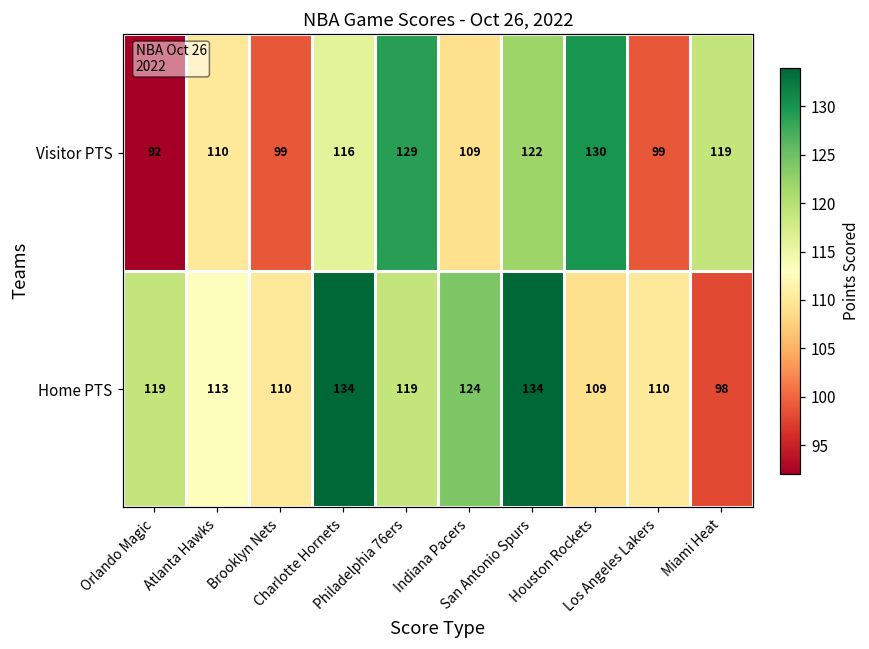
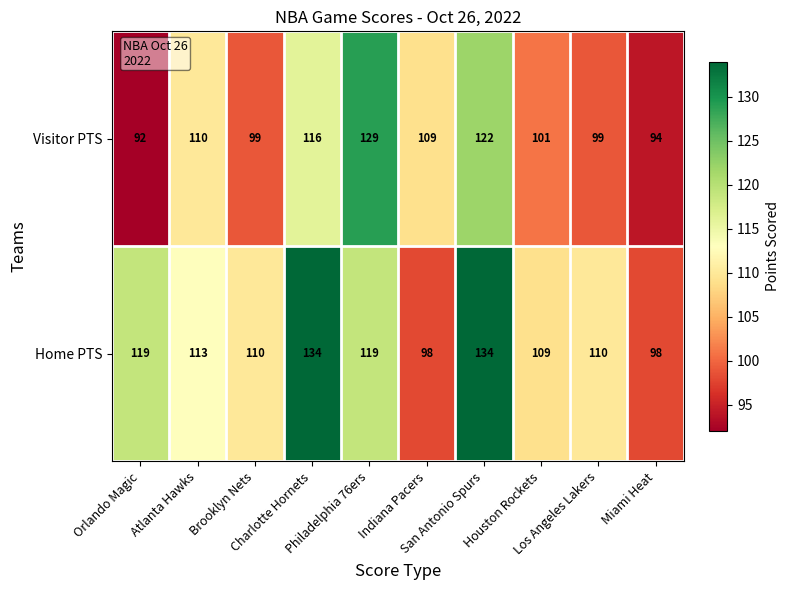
Visitor PTS, Houston Rockets: 130 -> 101
Visitor PTS, Miami Heat: 119 -> 94
Home PTS, Indiana Pacers: 124 -> 98
